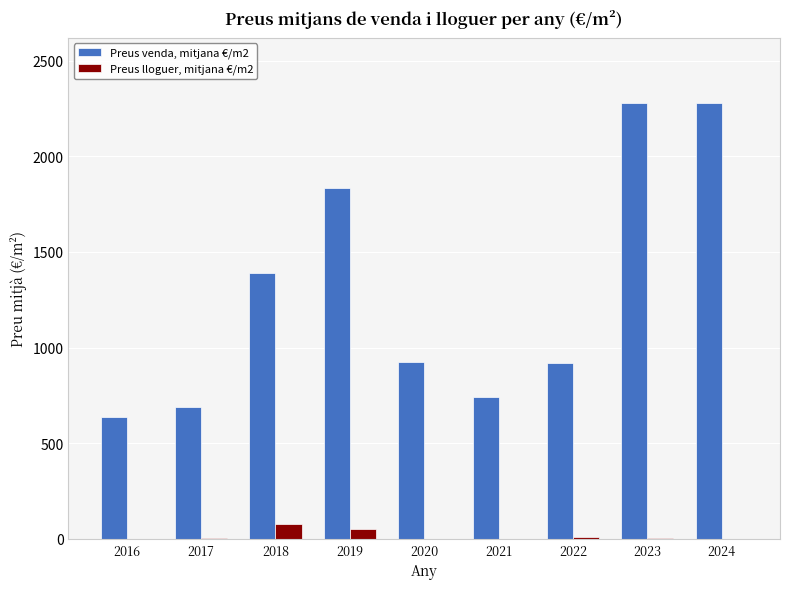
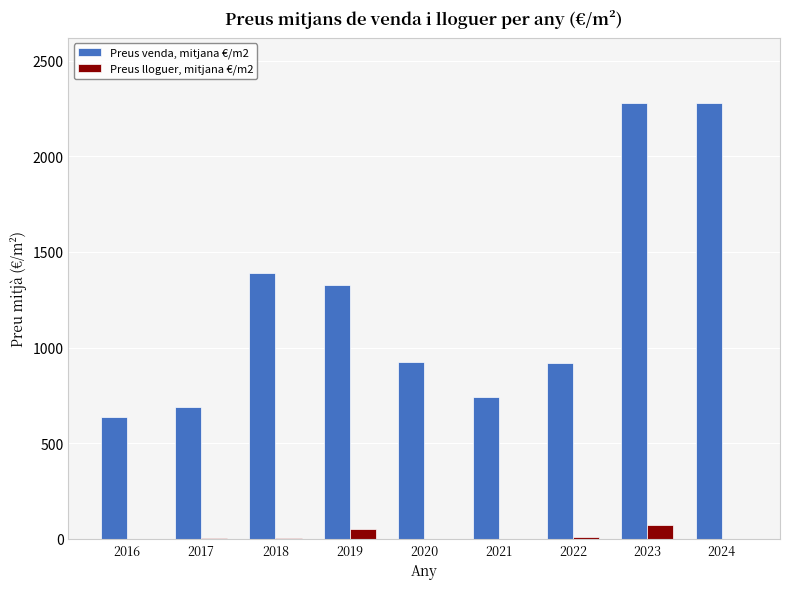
Preus lloguer, mitjana €/m2, 2018: 80 -> 0
Preus venda, mitjana €/m2, 2019: 1840 -> 1330
Preus lloguer, mitjana €/m2, 2023: 10 -> 70
